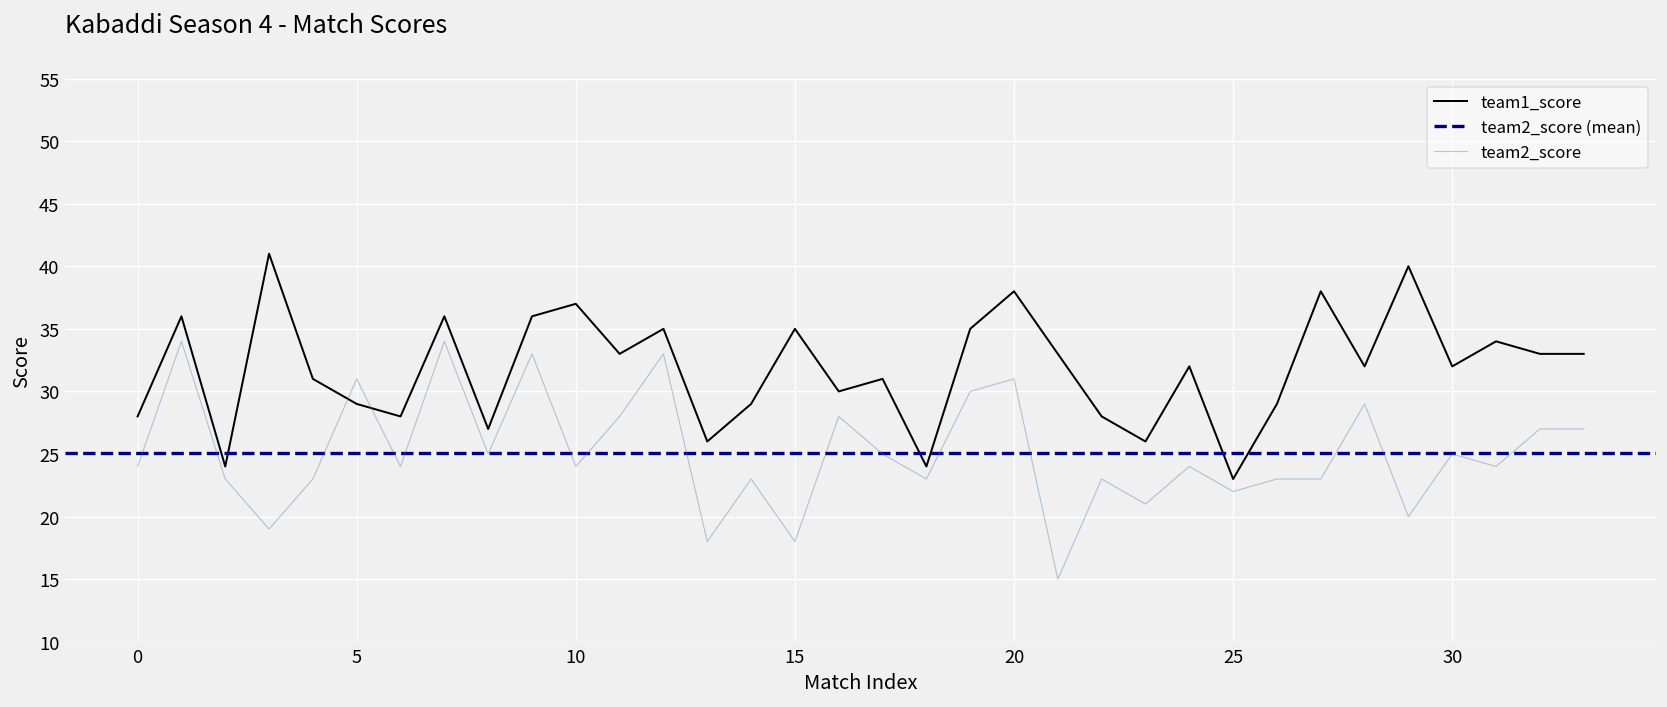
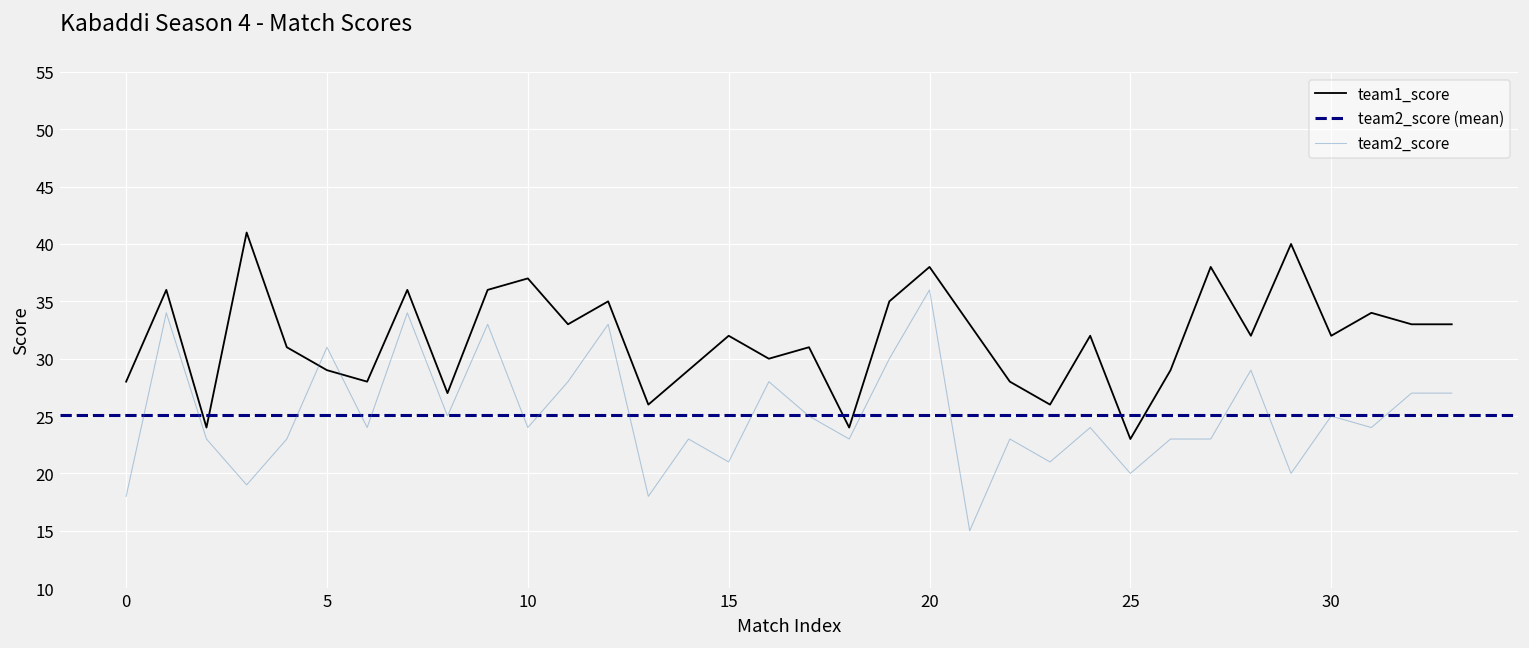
team2_score, 0: 24 -> 18
team1_score, 15: 35 -> 32
team2_score, 15: 18 -> 21
team2_score, 20: 31 -> 36
team2_score, 25: 22 -> 20
